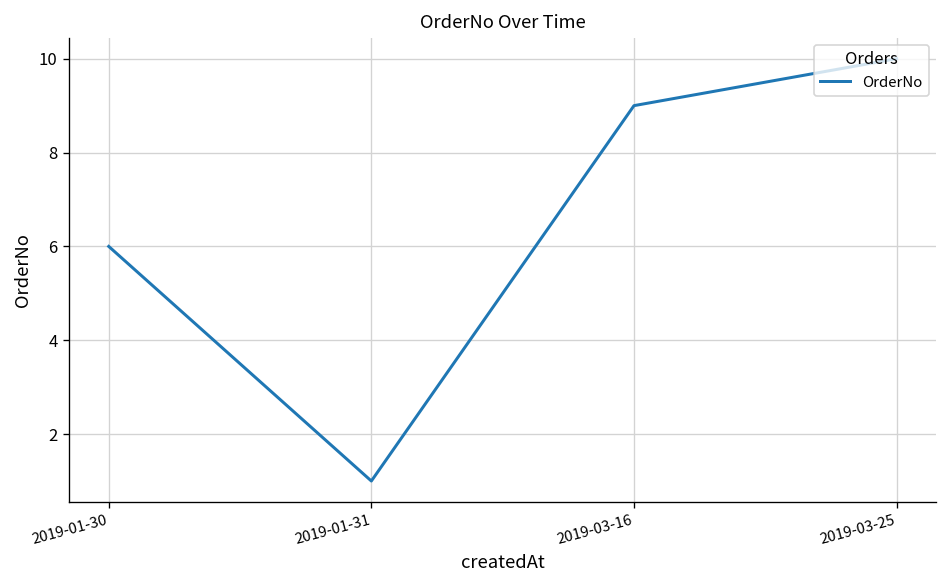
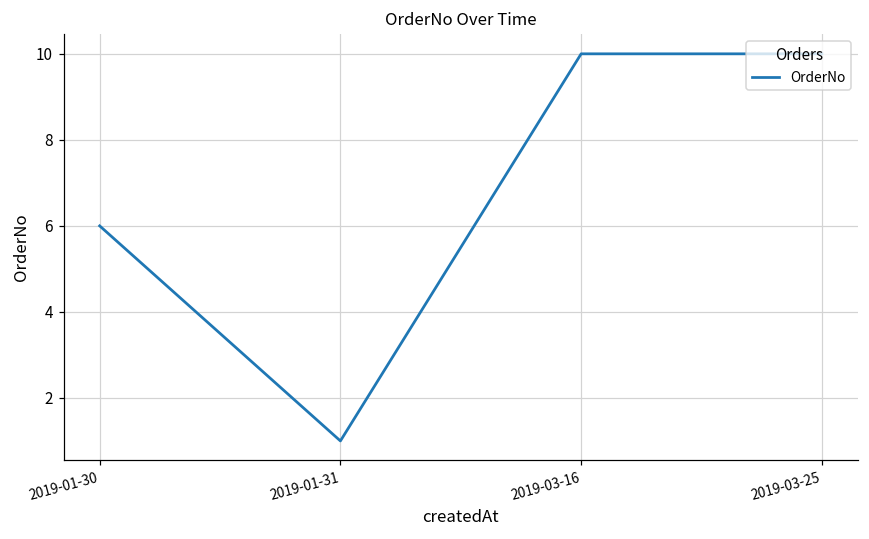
2019-03-16: 9 -> 10
